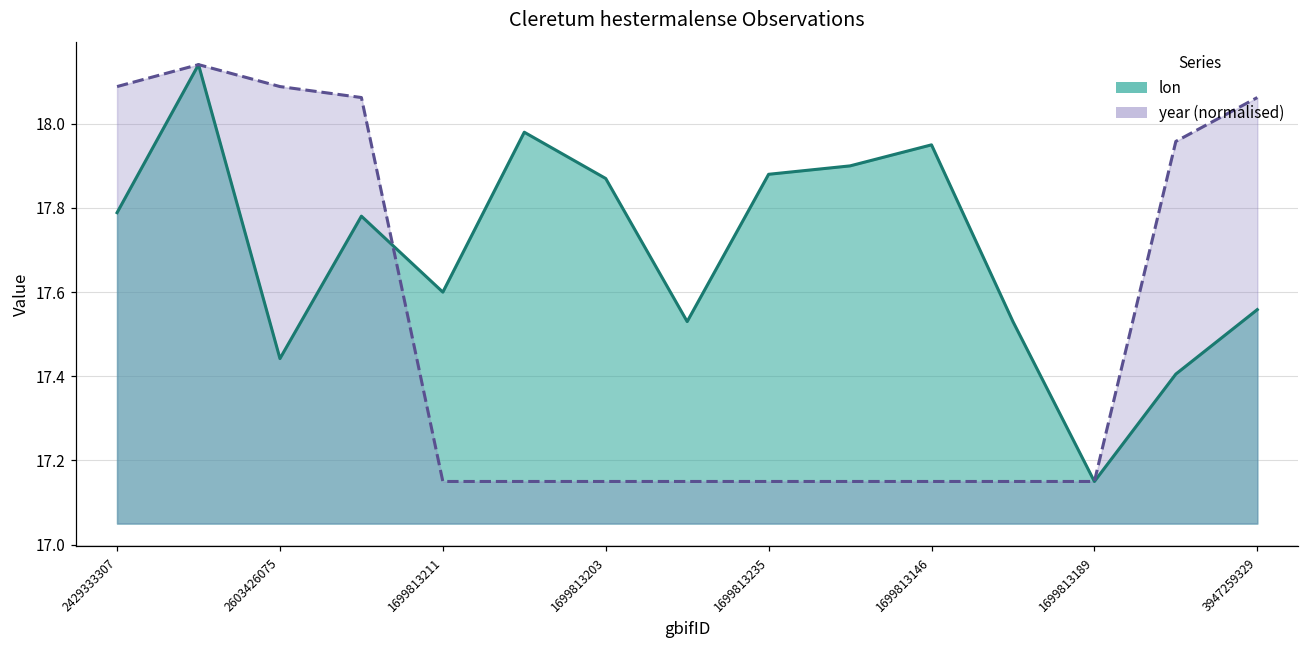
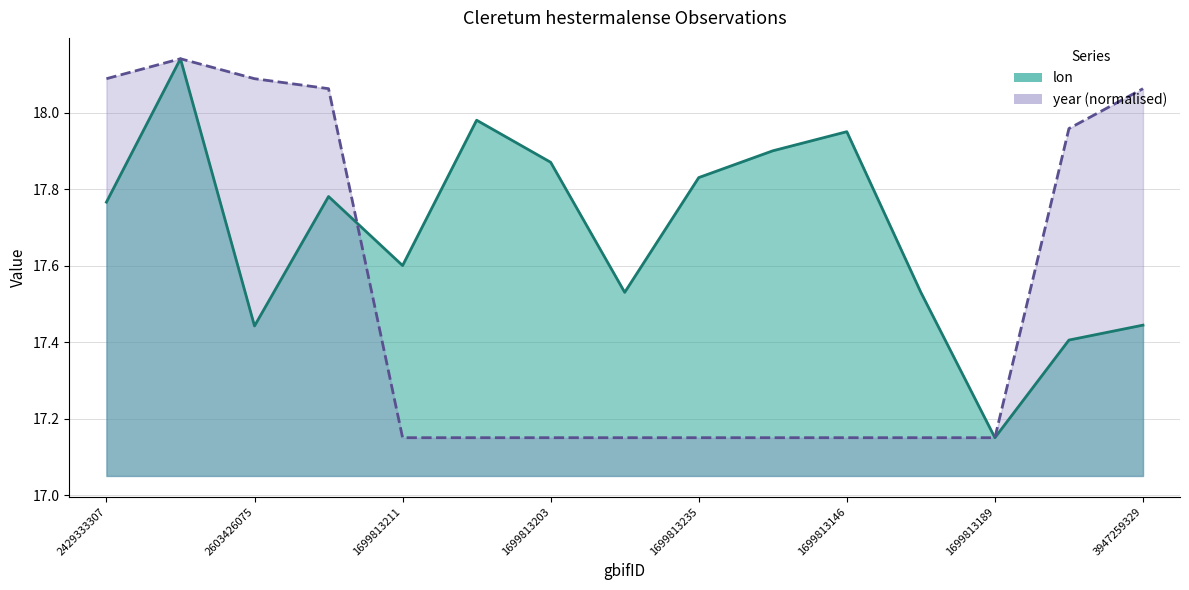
lon, 2429333307: 17.79 -> 17.77
lon, 1699813235: 17.88 -> 17.83
lon, 3947259329: 17.56 -> 17.44
